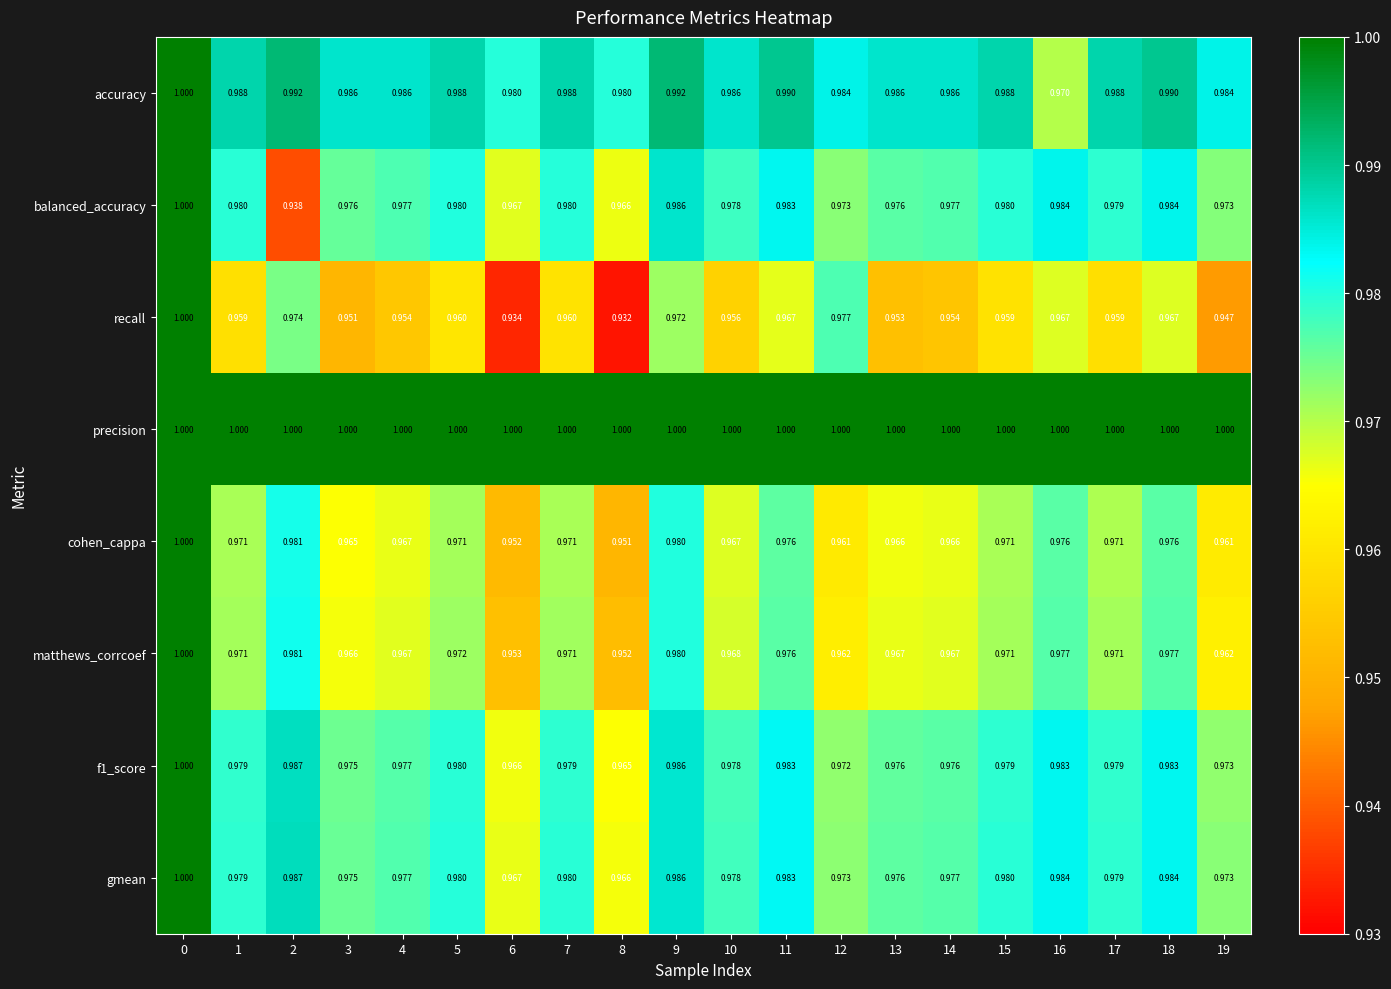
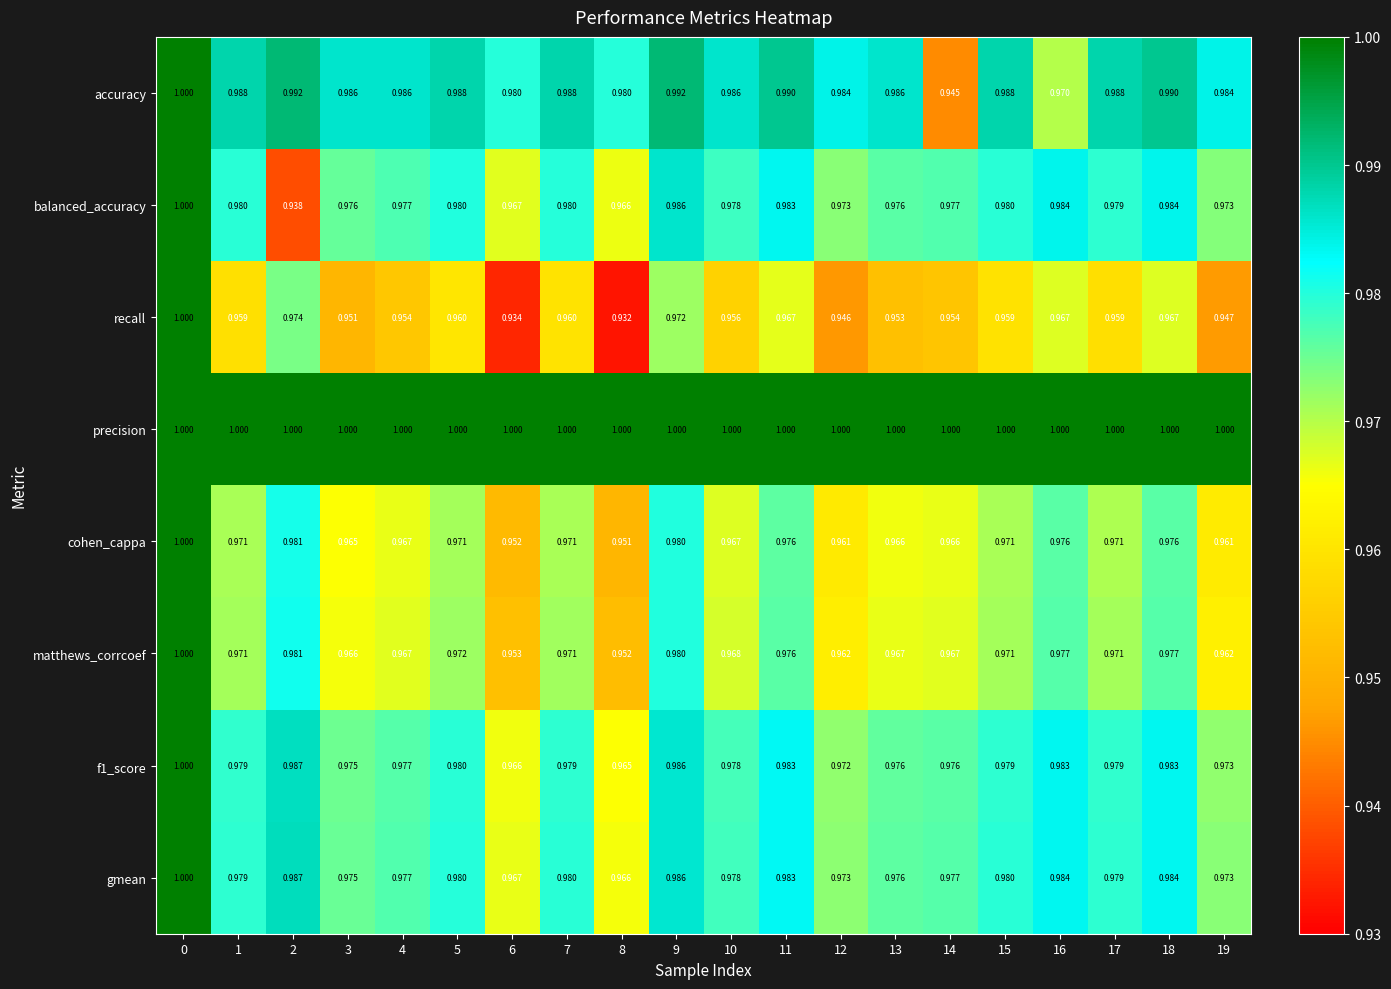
accuracy, 14: 0.986 -> 0.945
recall, 12: 0.977 -> 0.946
